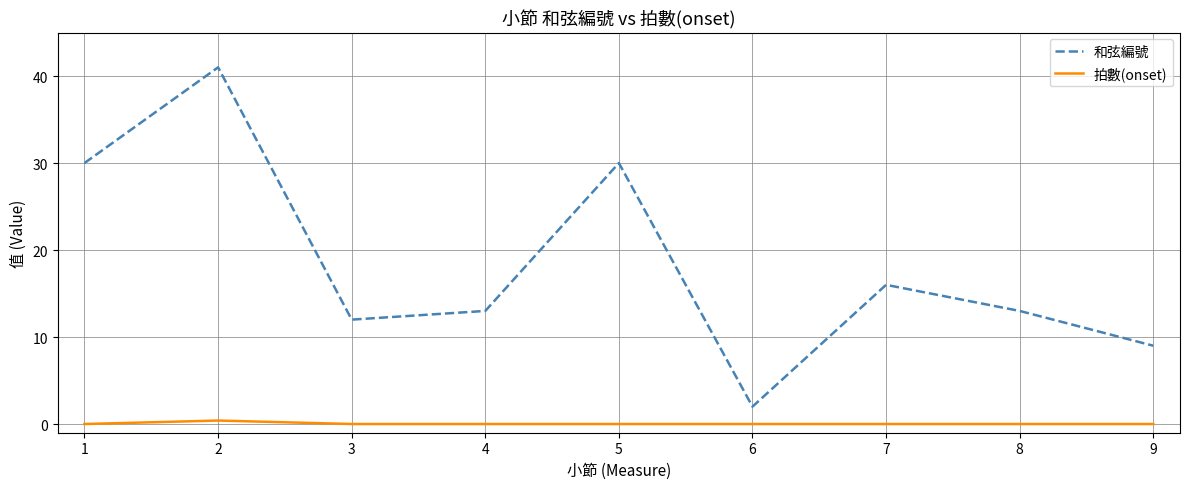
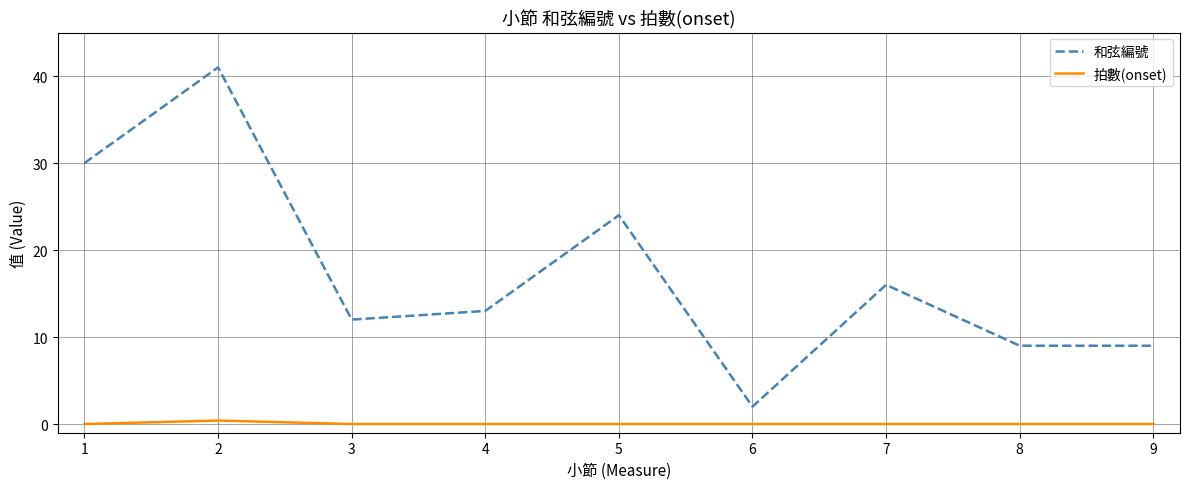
和弦編號, 5: 30 -> 24
和弦編號, 8: 13 -> 9
